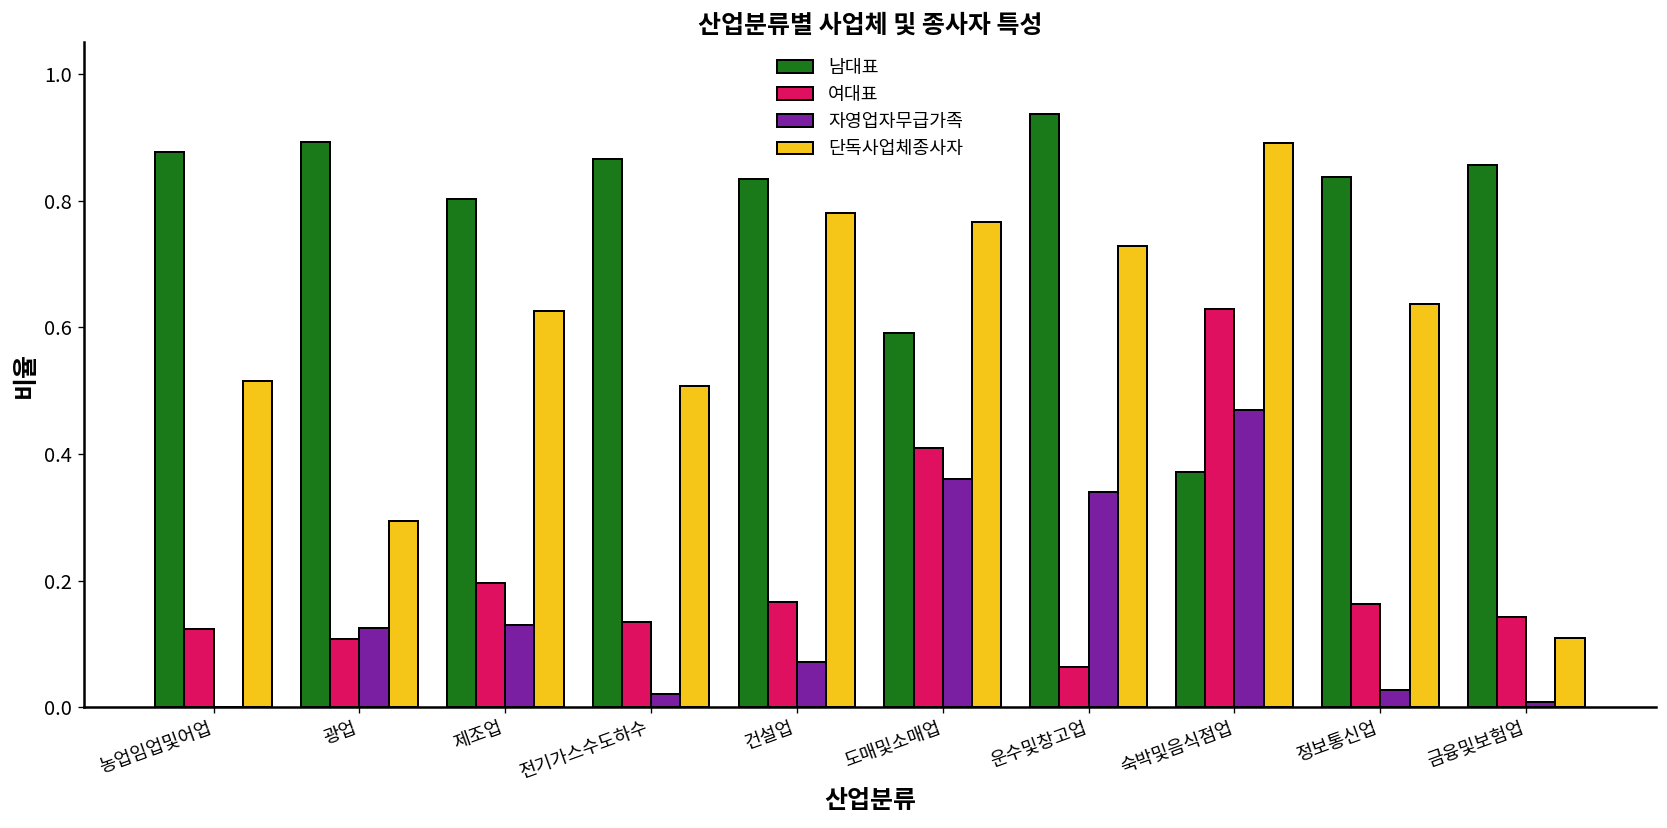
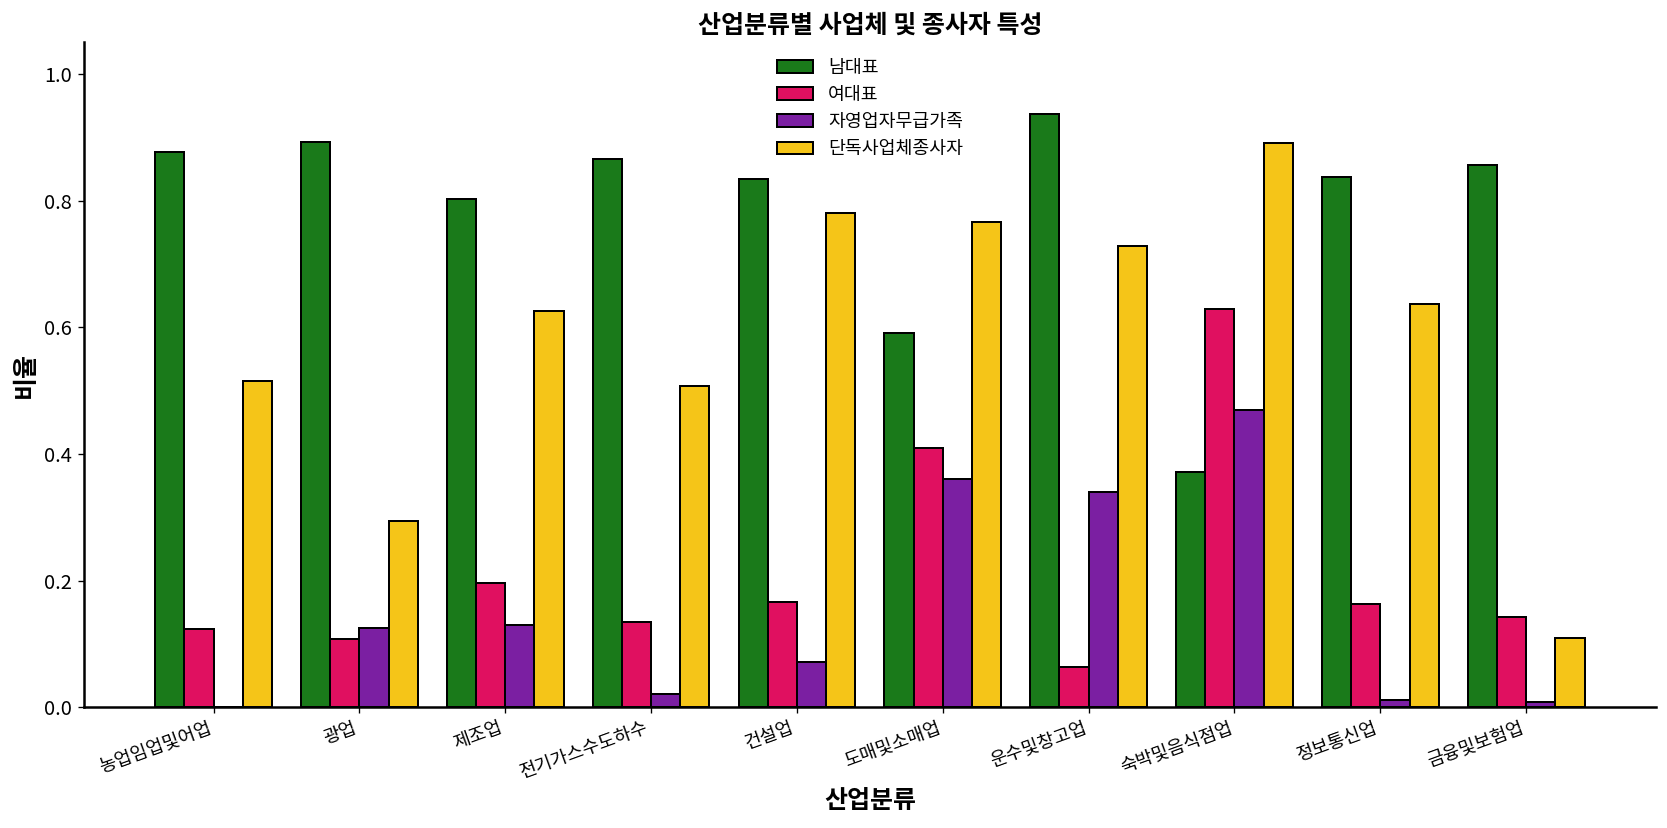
자영업자무급가족, 정보통신업: 0.03 -> 0.01
